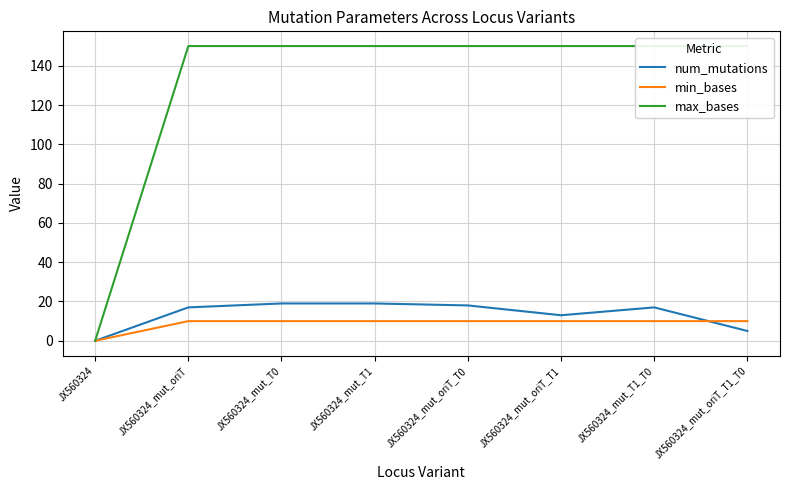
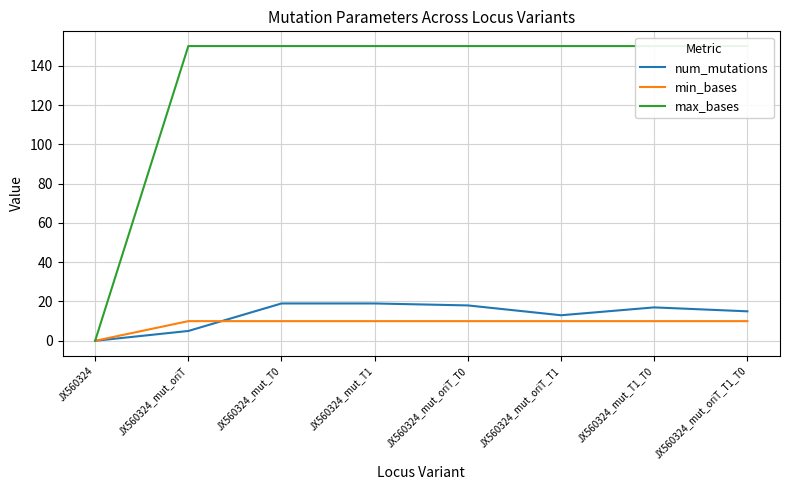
num_mutations, JX560324_mut_oriT: 17 -> 5
num_mutations, JX560324_mut_oriT_T1_T0: 5 -> 15
